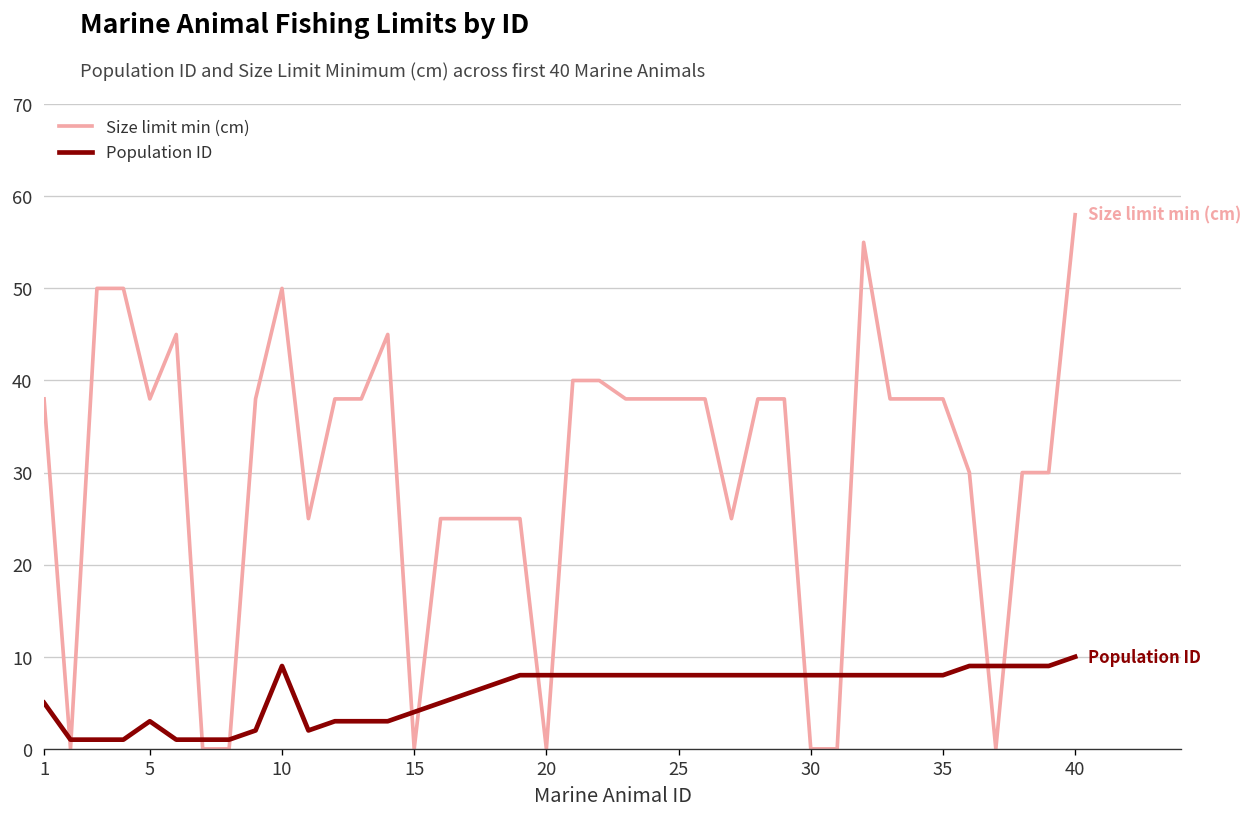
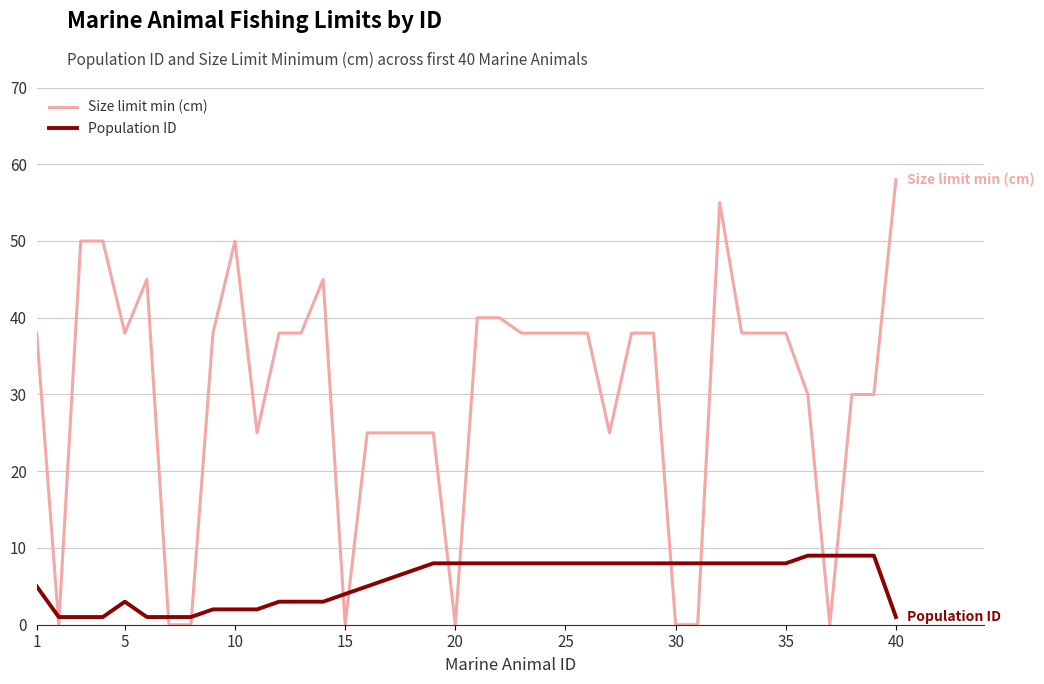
Population ID, 10: 9 -> 2
Population ID, 40: 10 -> 1
